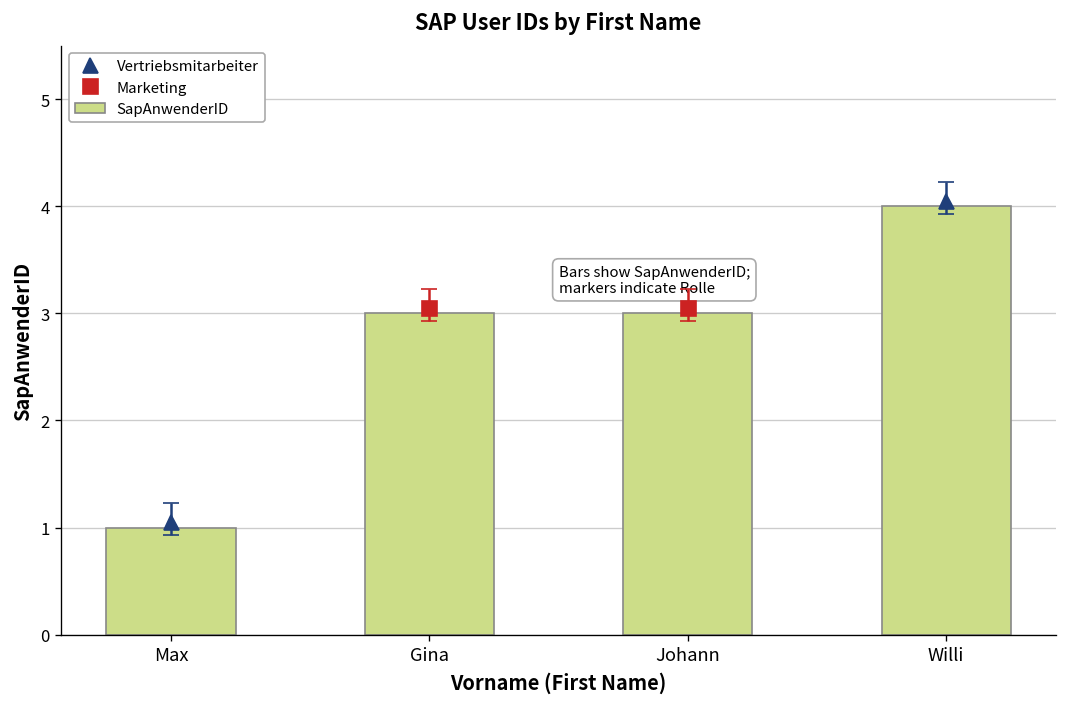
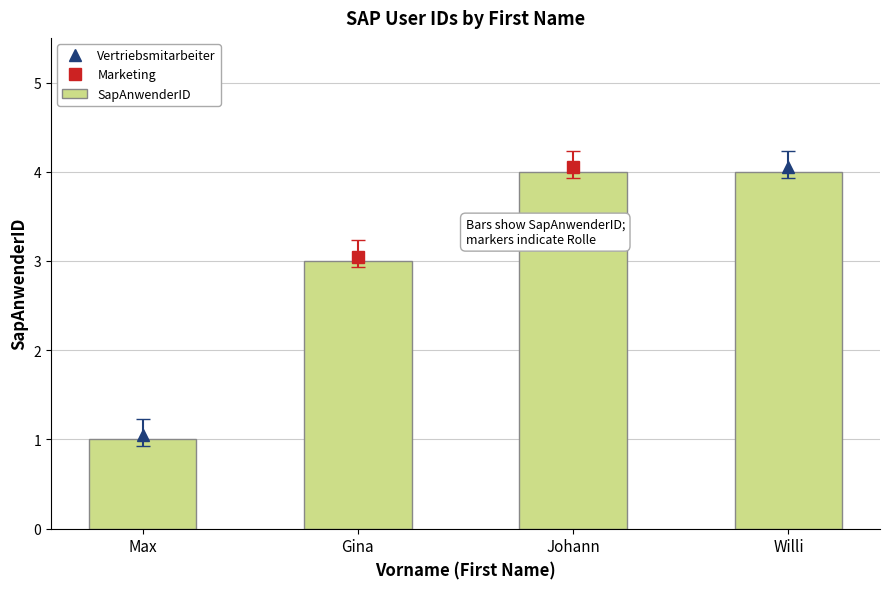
SapAnwenderID, Johann: 3 -> 4
